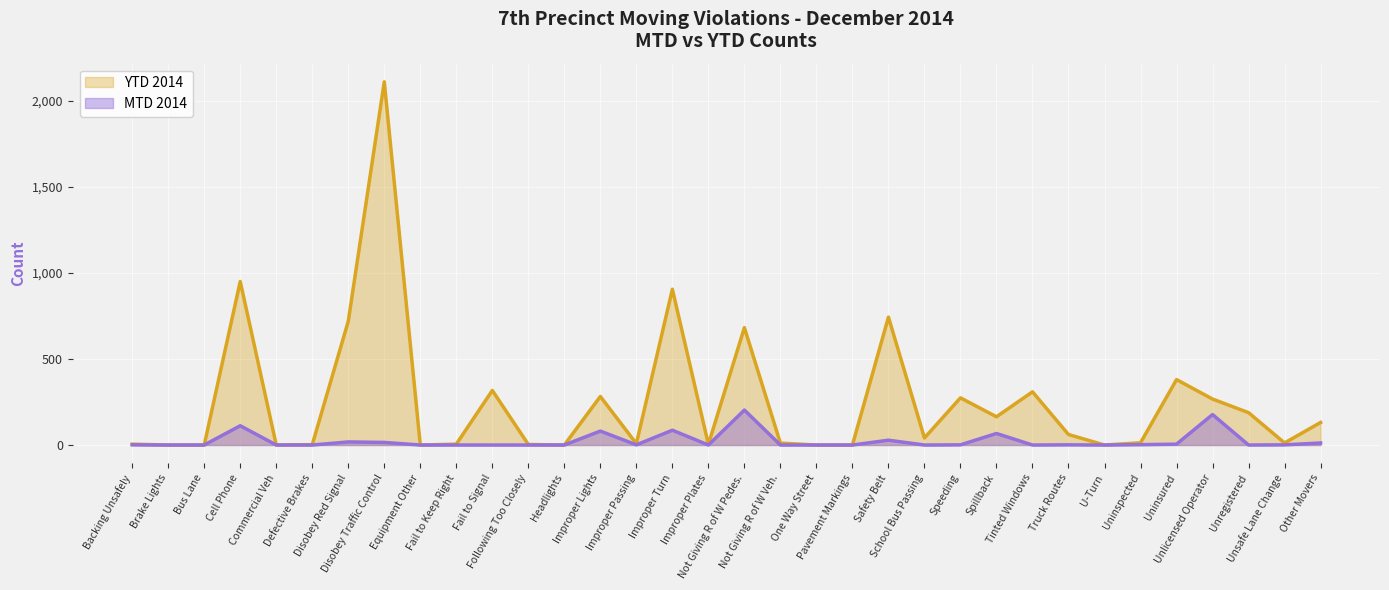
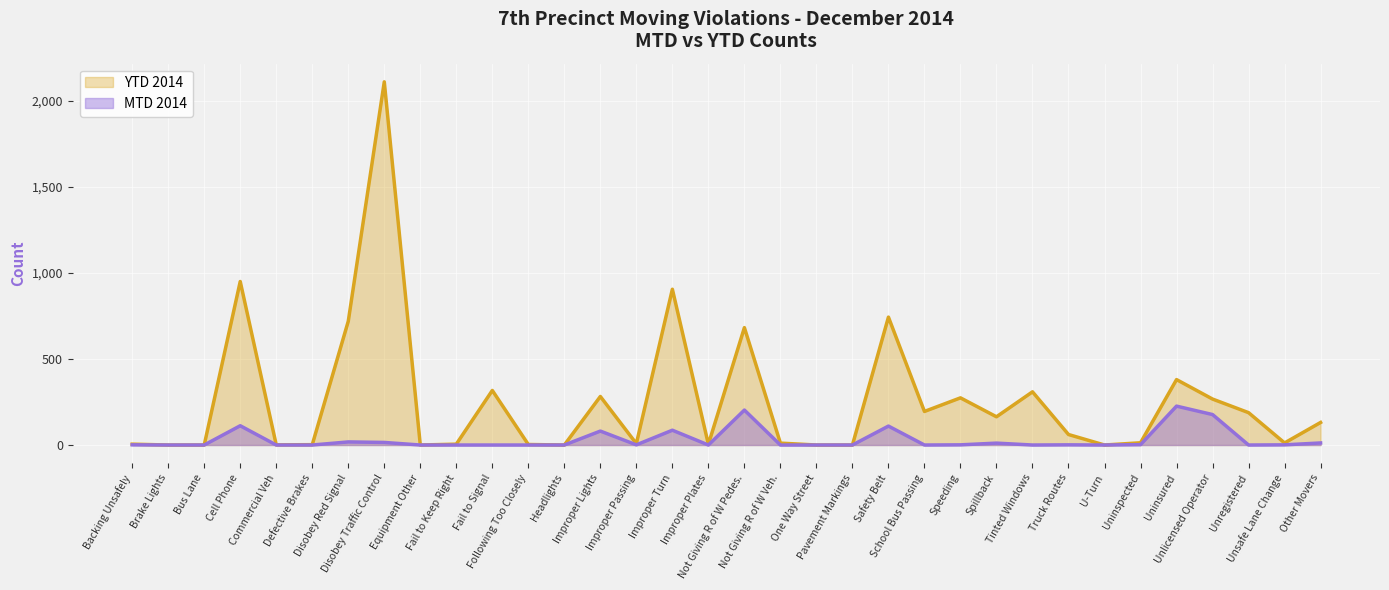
MTD 2014, Safety Belt: 30 -> 110
YTD 2014, School Bus Passing: 40 -> 200
MTD 2014, Spillback: 70 -> 10
MTD 2014, Uninsured: 10 -> 230
